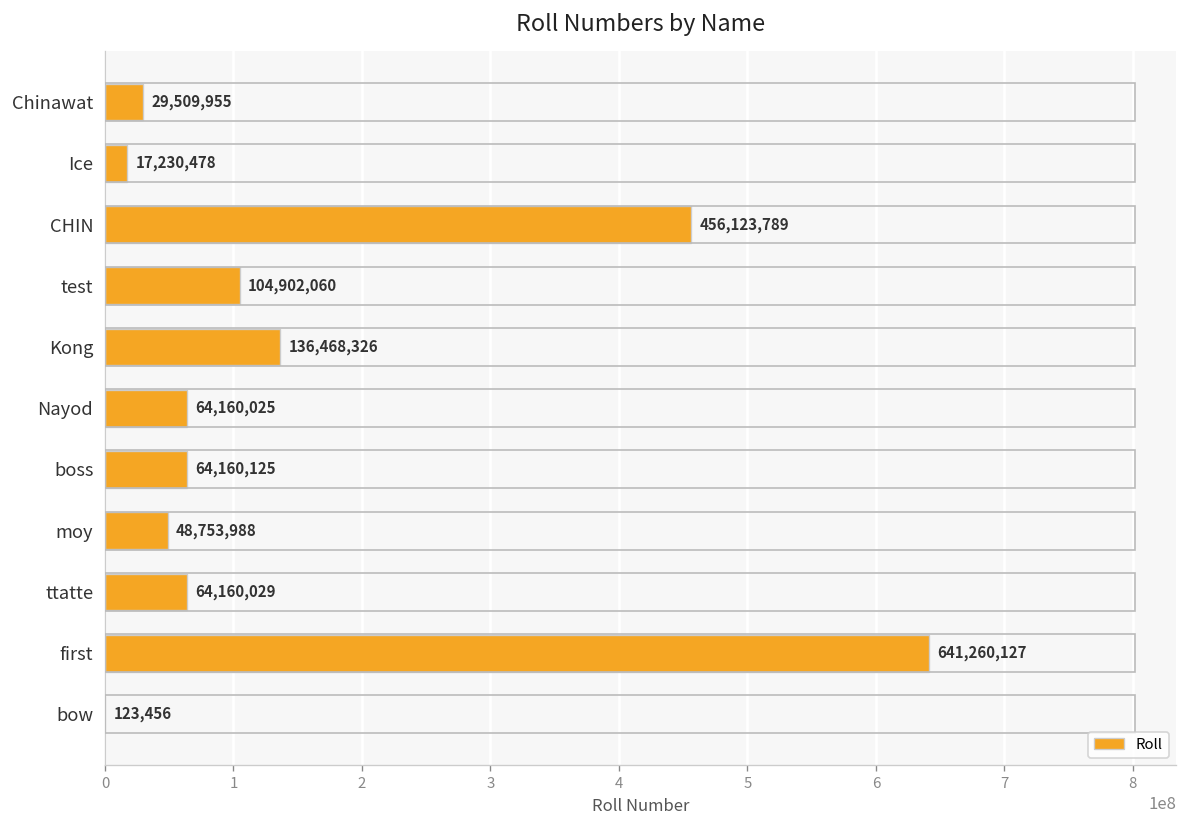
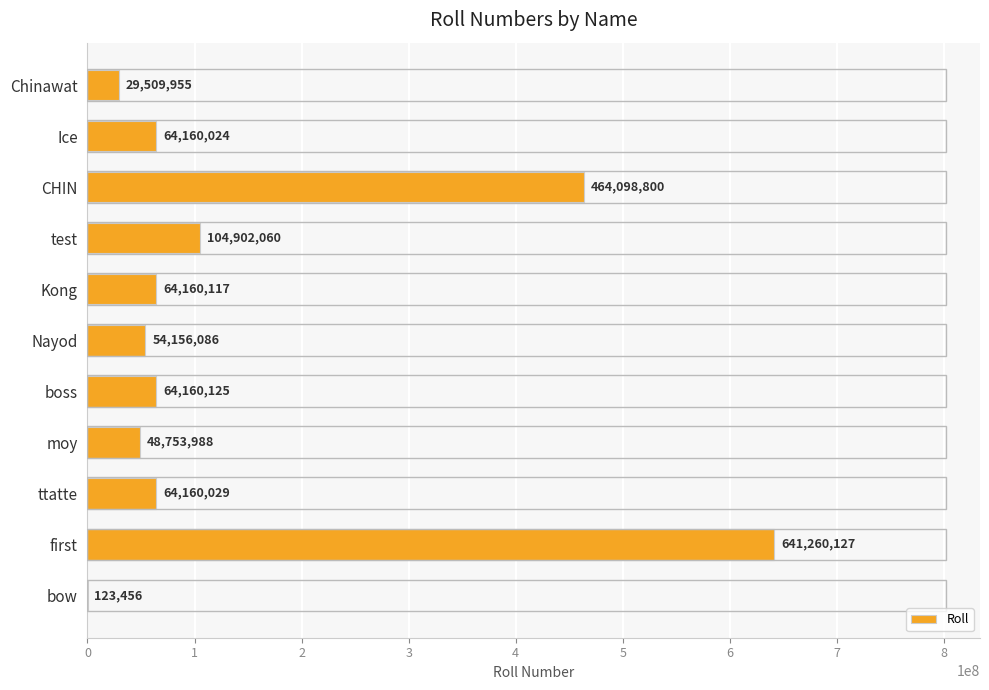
Ice: 17,230,478 -> 64,160,024
CHIN: 456,123,789 -> 464,098,800
Kong: 136,468,326 -> 64,160,117
Nayod: 64,160,025 -> 54,156,086
